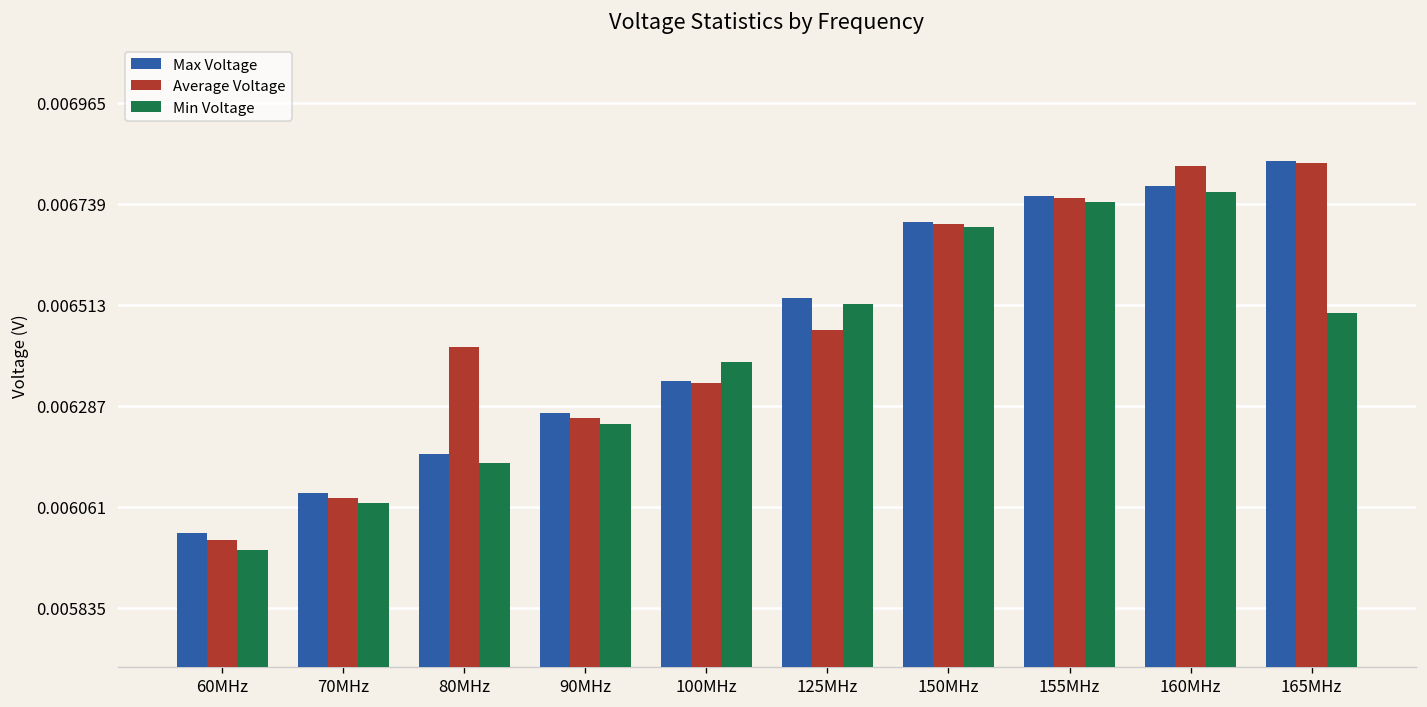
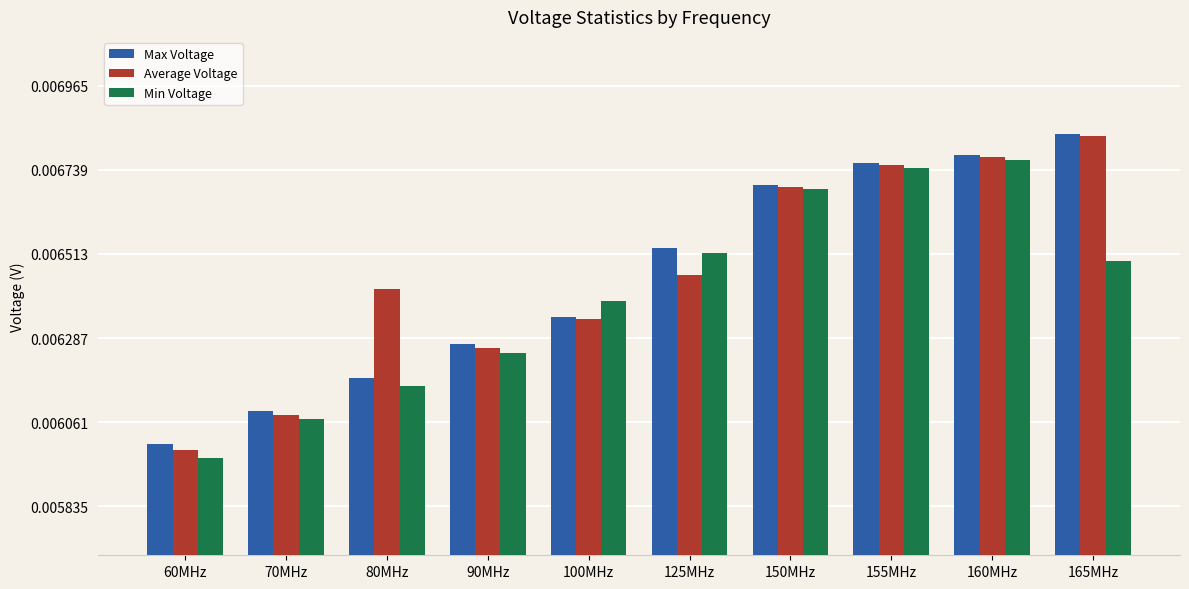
Average Voltage, 160MHz: 0.00682 -> 0.00677
